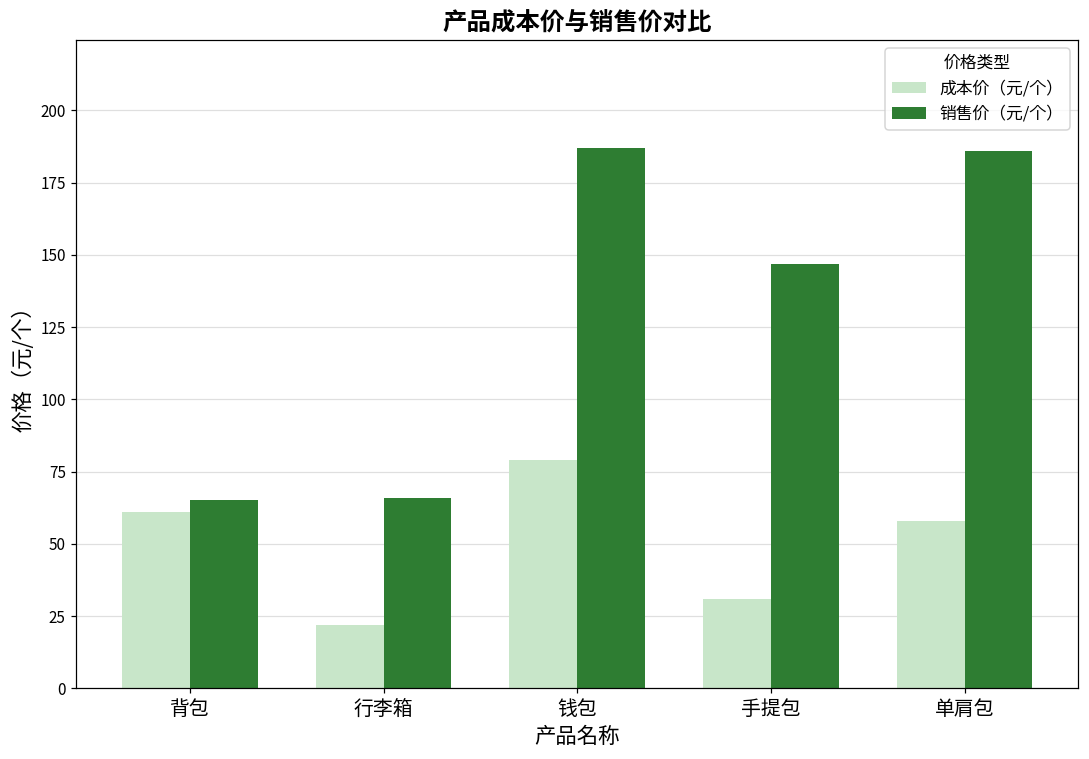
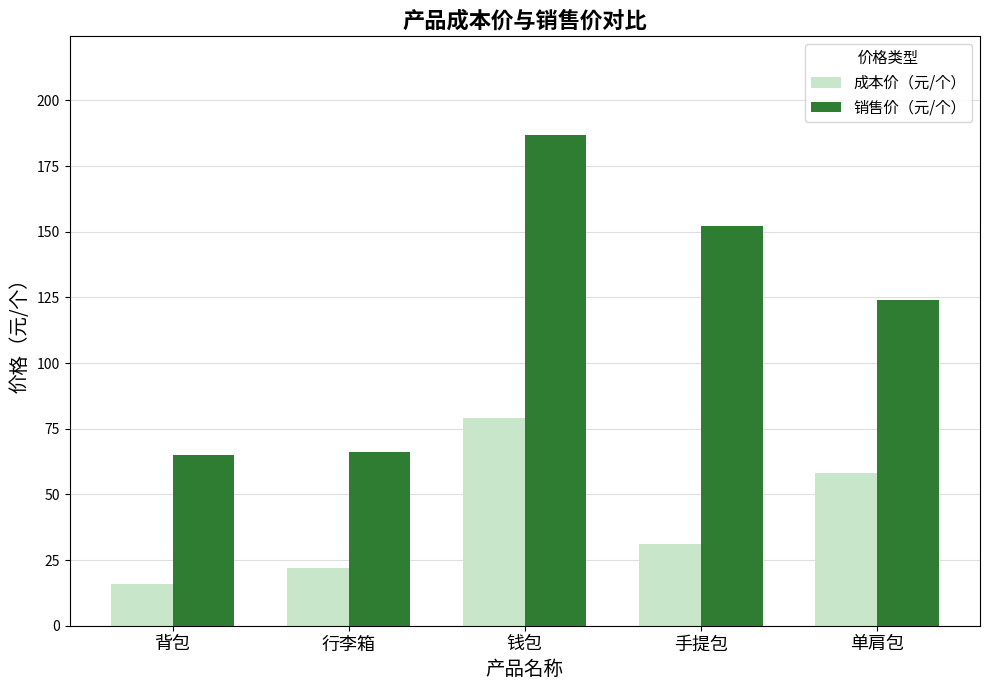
成本价（元/个）, 背包: 61 -> 16
销售价（元/个）, 手提包: 147 -> 152
销售价（元/个）, 单肩包: 186 -> 124
